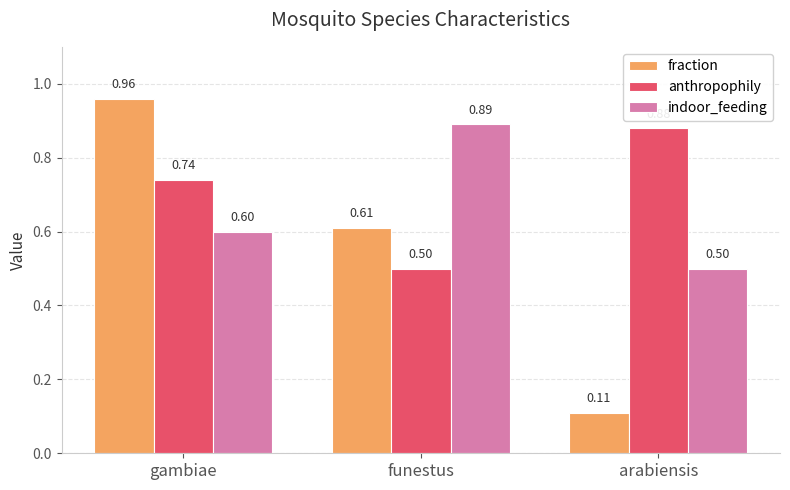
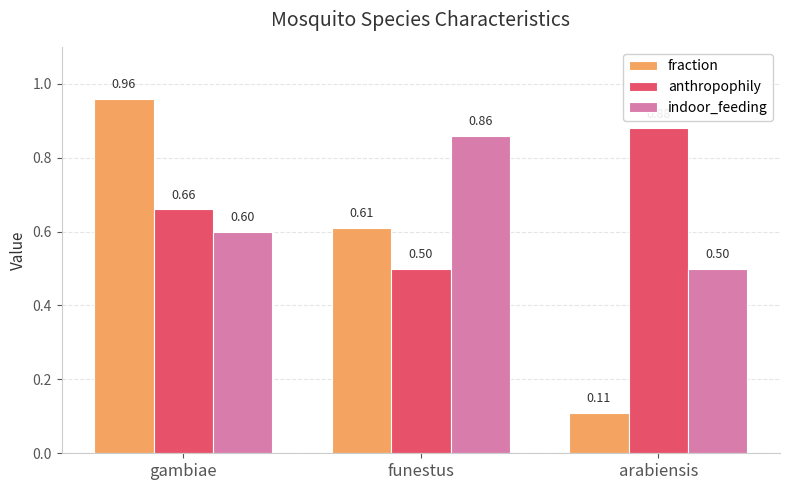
anthropophily, gambiae: 0.74 -> 0.66
indoor_feeding, funestus: 0.89 -> 0.86
